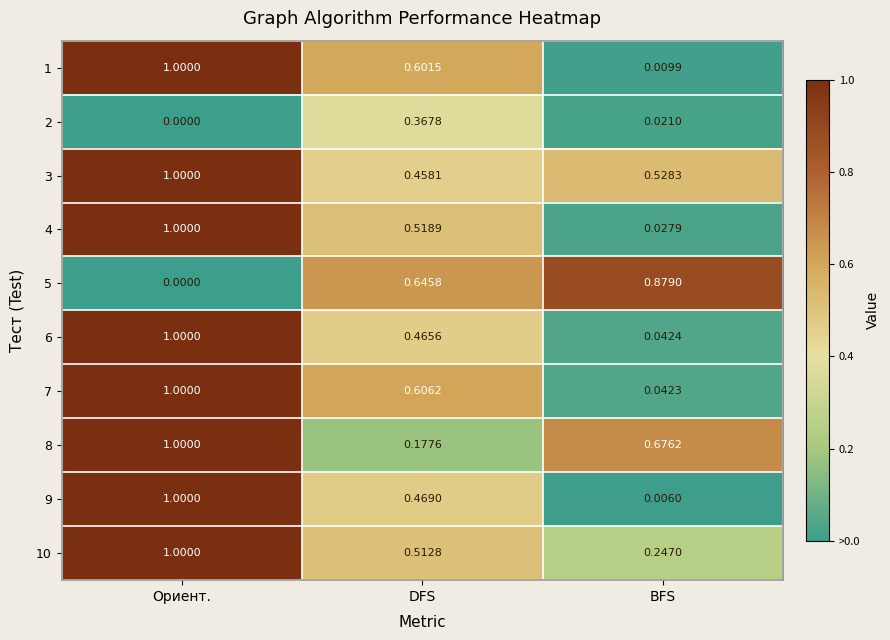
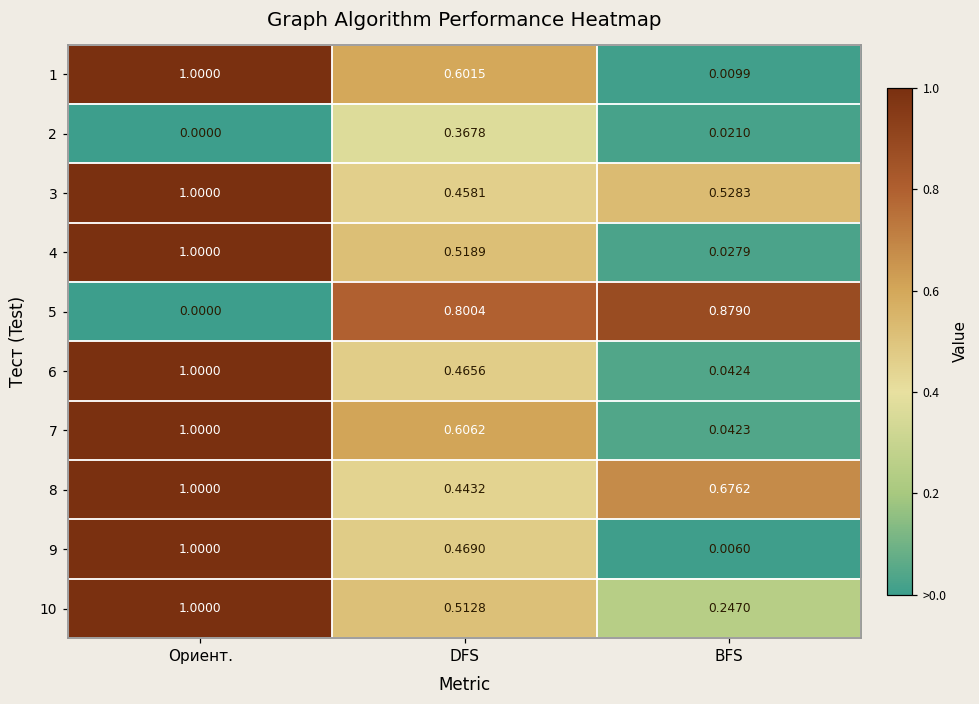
5, DFS: 0.6458 -> 0.8004
8, DFS: 0.1776 -> 0.4432
